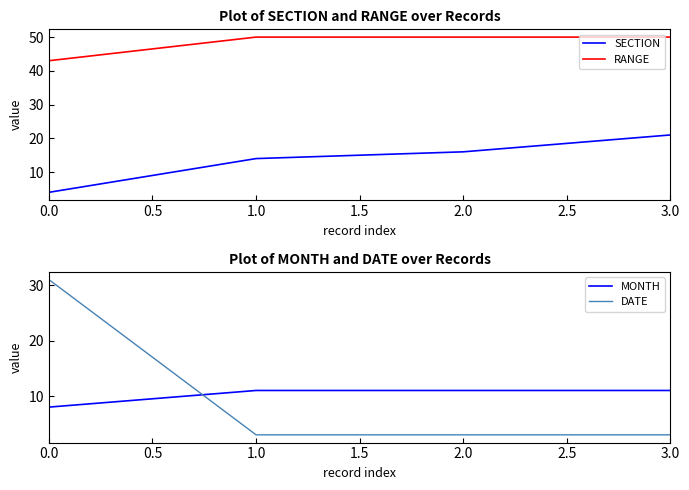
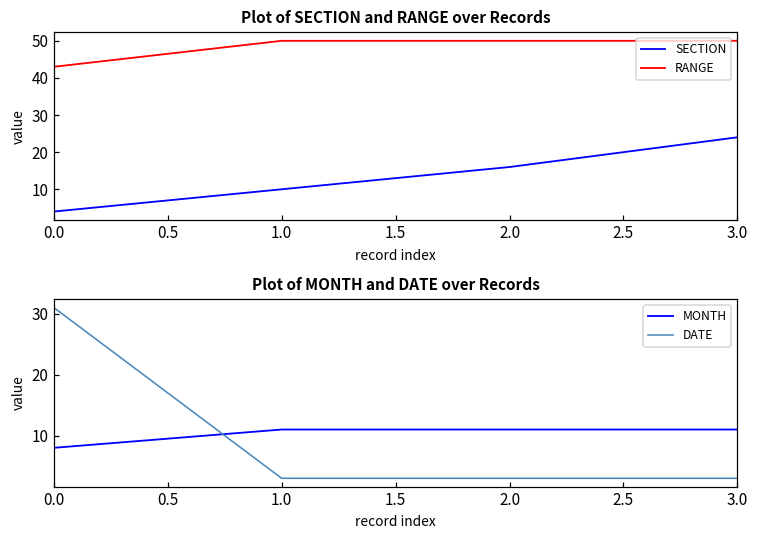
Plot of SECTION and RANGE over Records, SECTION, 1.0: 14 -> 10
Plot of SECTION and RANGE over Records, SECTION, 3.0: 21 -> 24
